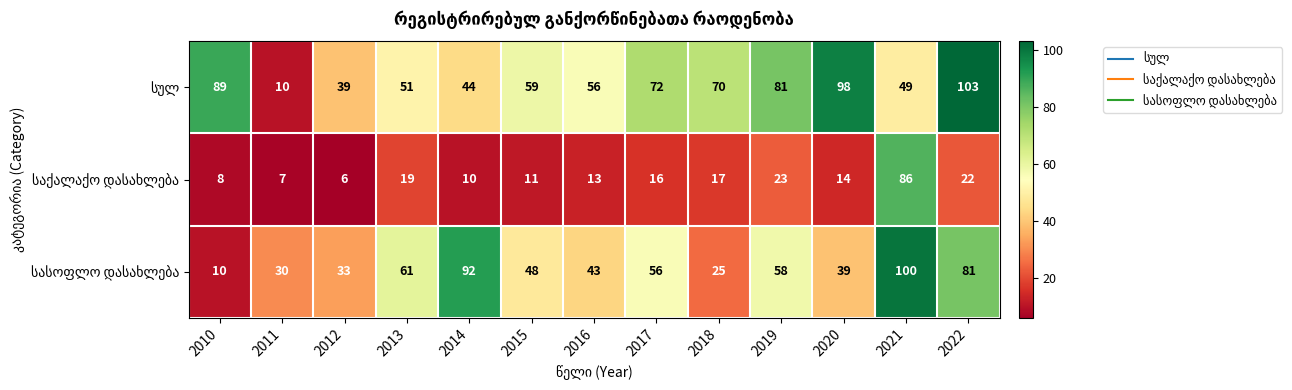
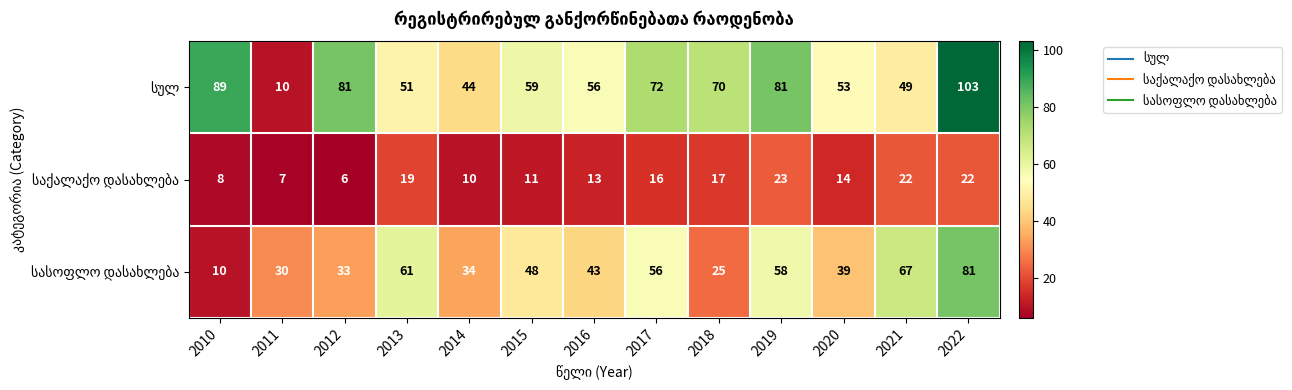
სულ, 2012: 39 -> 81
სულ, 2020: 98 -> 53
საქალაქო დასახლება, 2021: 86 -> 22
სასოფლო დასახლება, 2014: 92 -> 34
სასოფლო დასახლება, 2021: 100 -> 67
